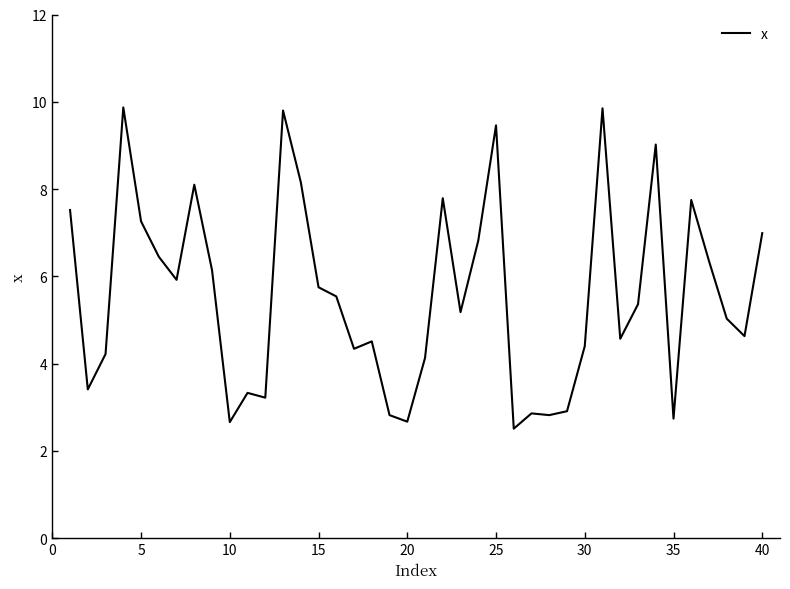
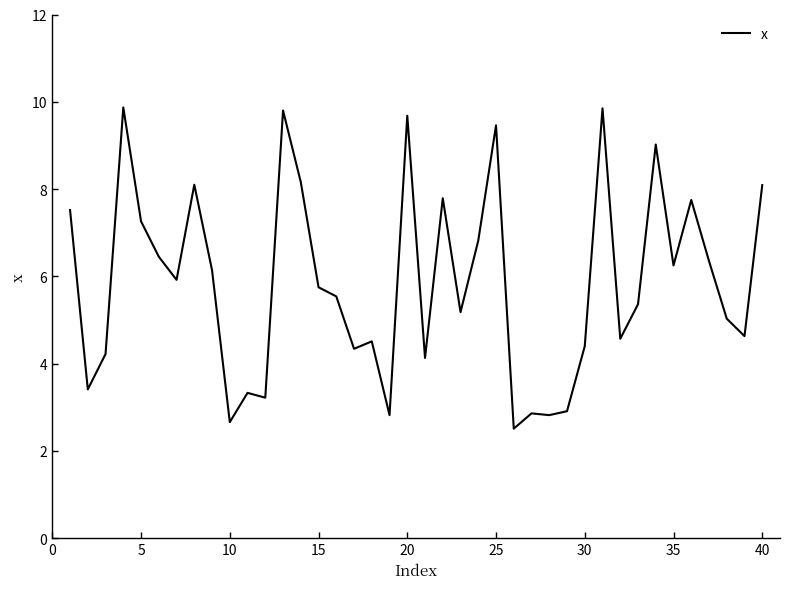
20: 2.7 -> 9.7
35: 2.7 -> 6.3
40: 7.0 -> 8.1
